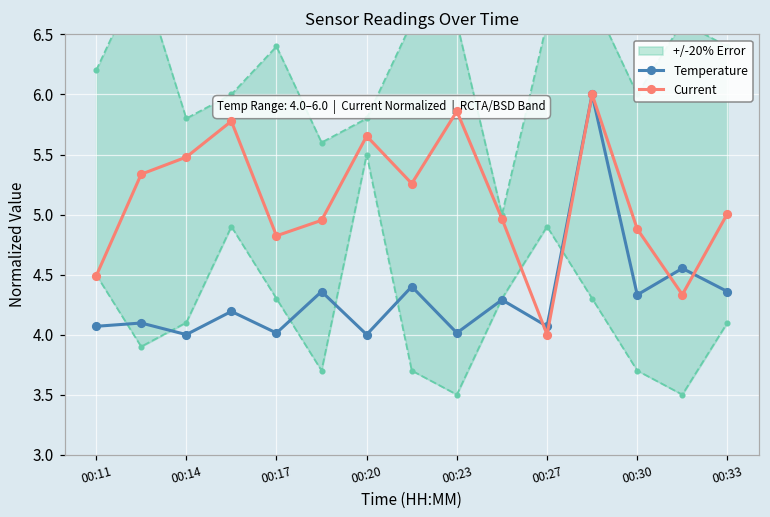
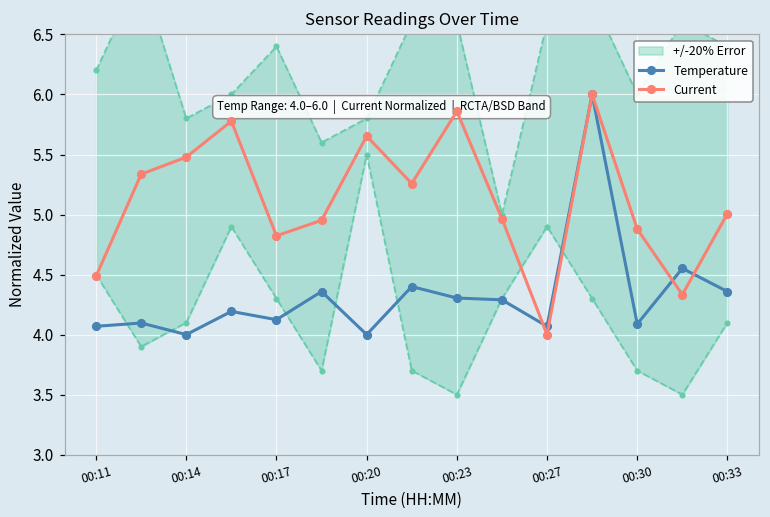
Temperature, 00:17: 4.01 -> 4.12
Temperature, 00:23: 4.01 -> 4.30
Temperature, 00:30: 4.33 -> 4.09
